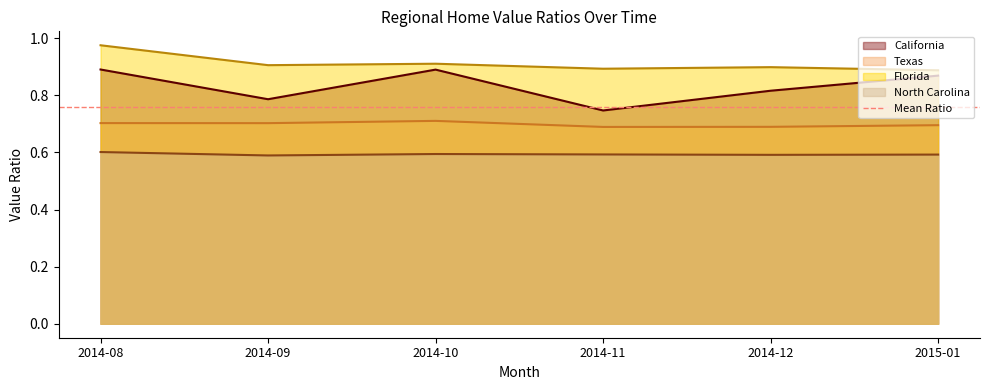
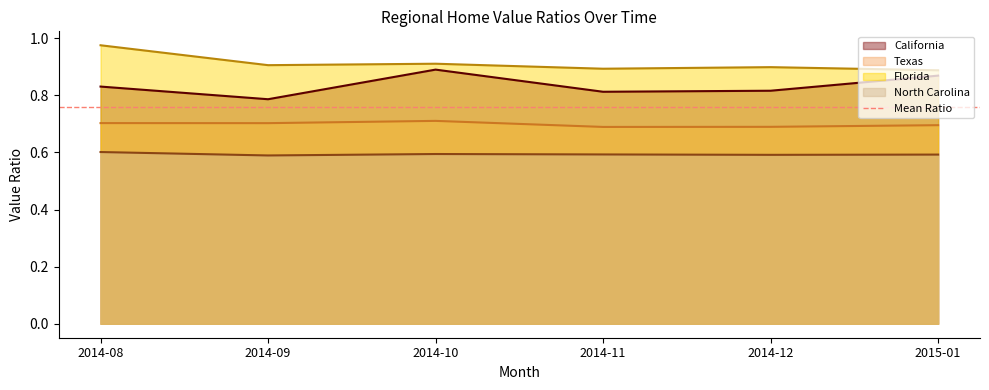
California, 2014-08: 0.89 -> 0.83
California, 2014-11: 0.75 -> 0.81
